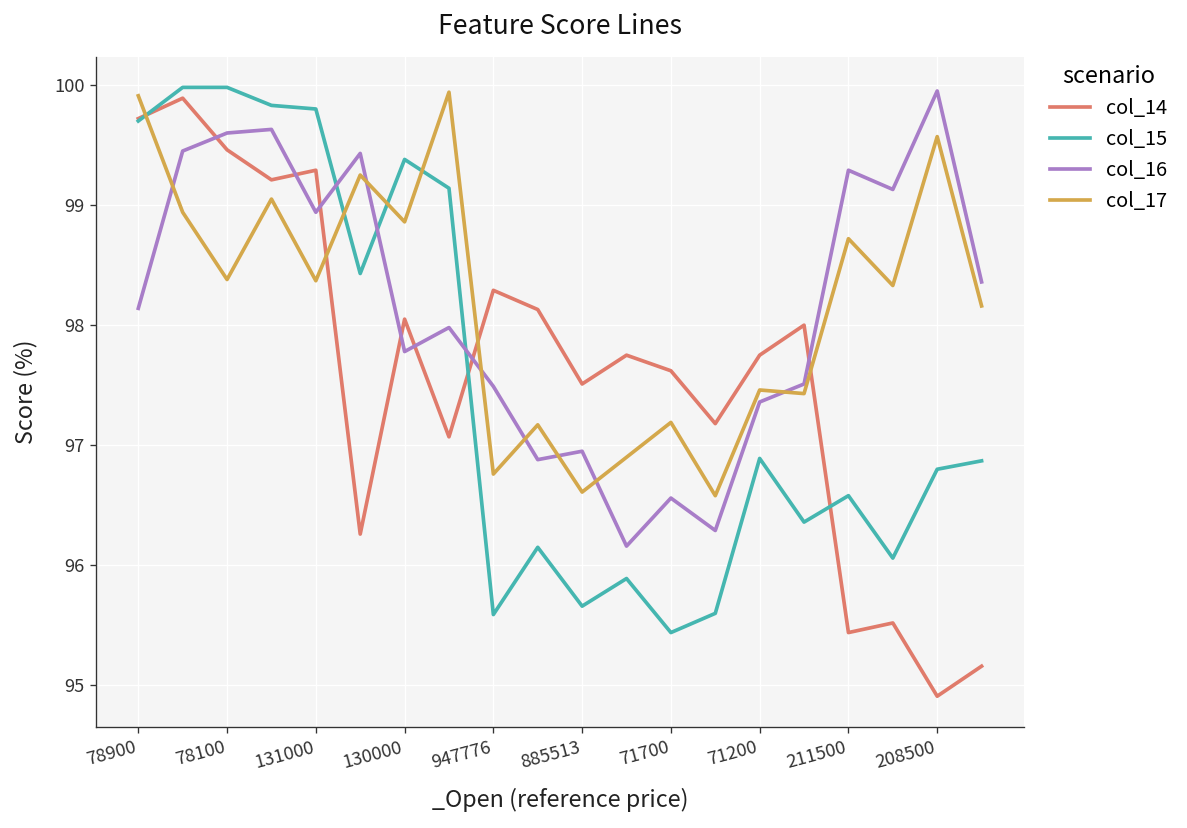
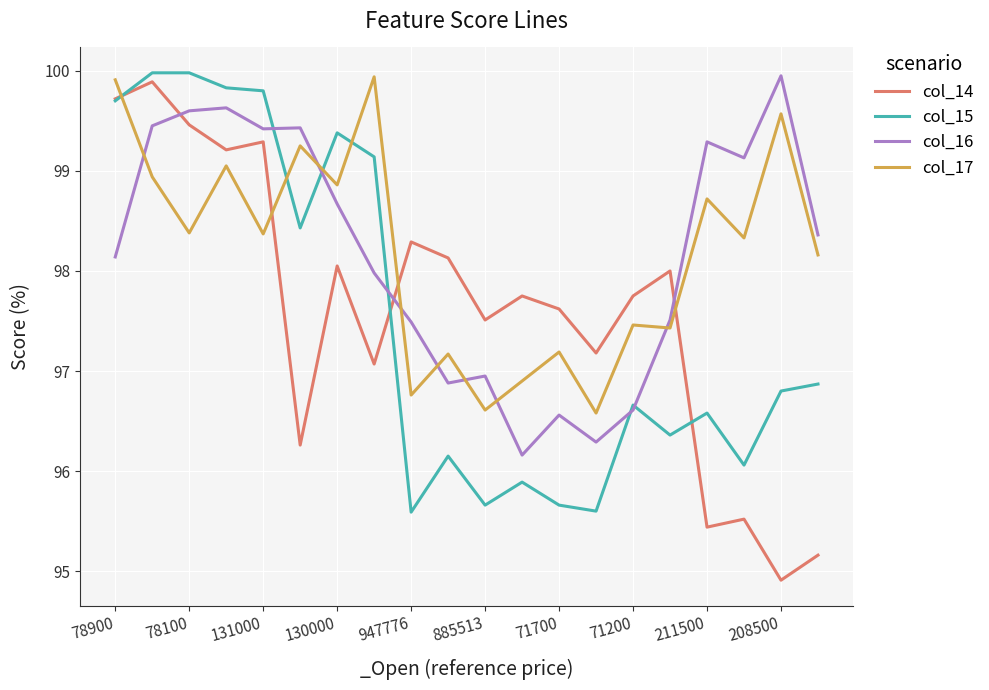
col_16, 131000: 98.94 -> 99.42
col_16, 130000: 97.78 -> 98.67
col_15, 71700: 95.44 -> 95.66
col_15, 71200: 96.89 -> 96.66
col_16, 71200: 97.36 -> 96.61
